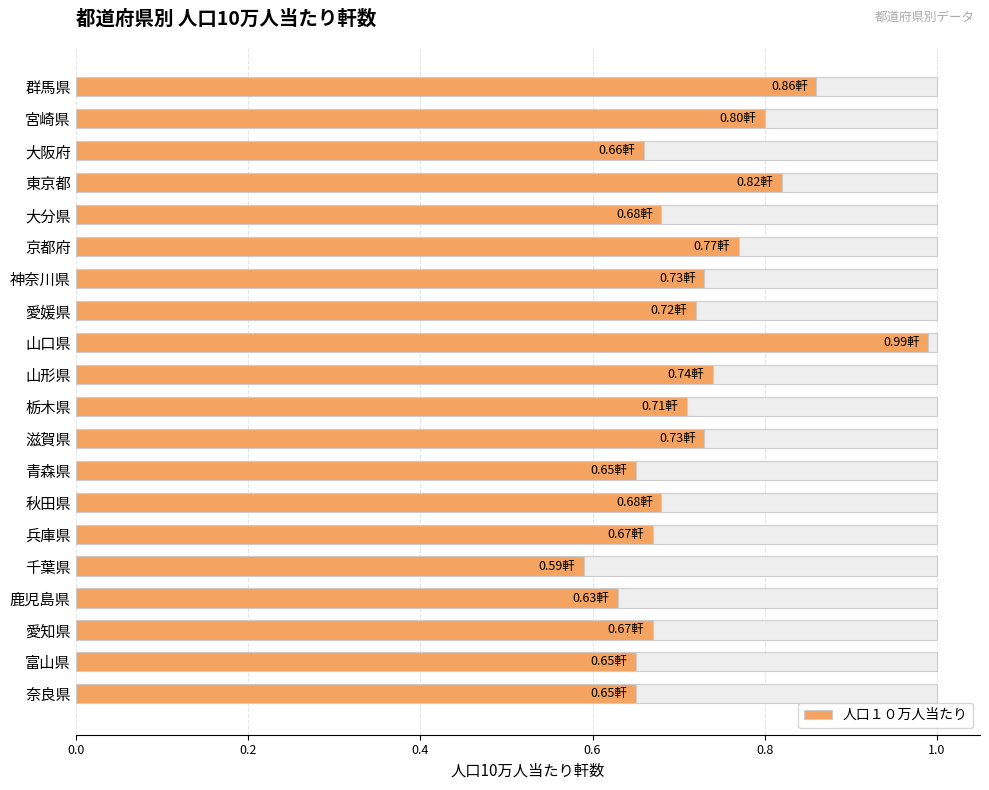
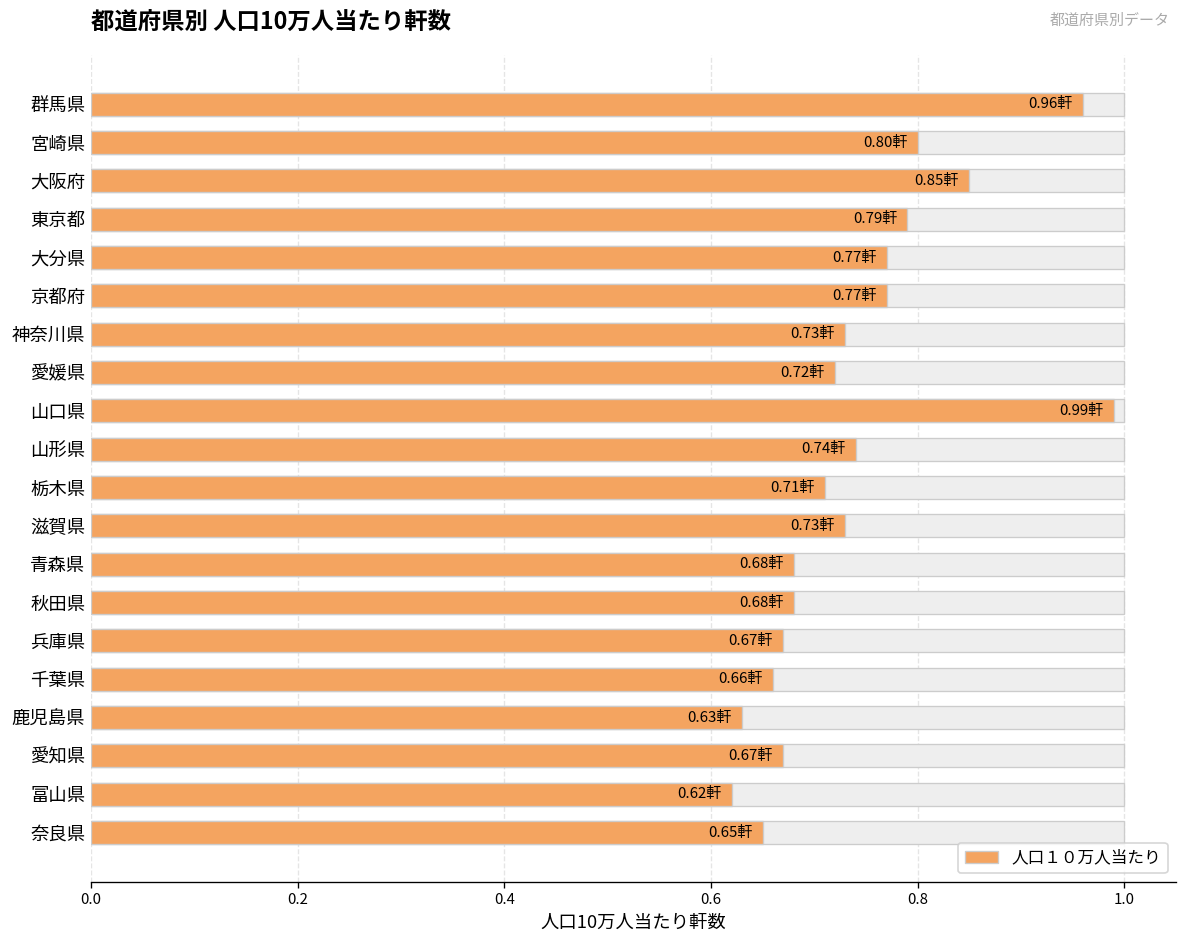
人口１０万人当たり, 群馬県: 0.86軒 -> 0.96軒
人口１０万人当たり, 大阪府: 0.66軒 -> 0.85軒
人口１０万人当たり, 東京都: 0.82軒 -> 0.79軒
人口１０万人当たり, 大分県: 0.68軒 -> 0.77軒
人口１０万人当たり, 青森県: 0.65軒 -> 0.68軒
人口１０万人当たり, 千葉県: 0.59軒 -> 0.66軒
人口１０万人当たり, 富山県: 0.65軒 -> 0.62軒
